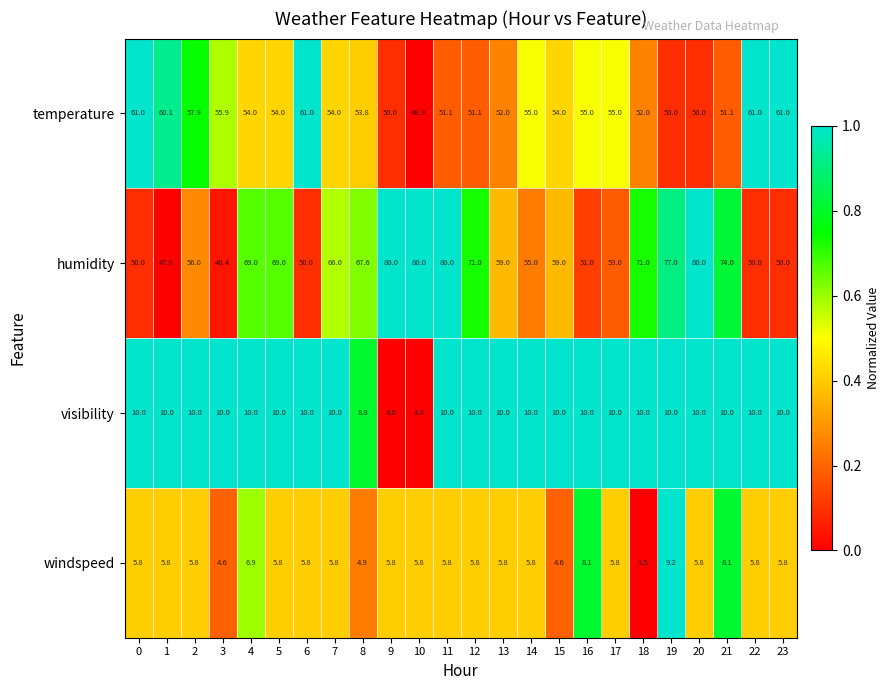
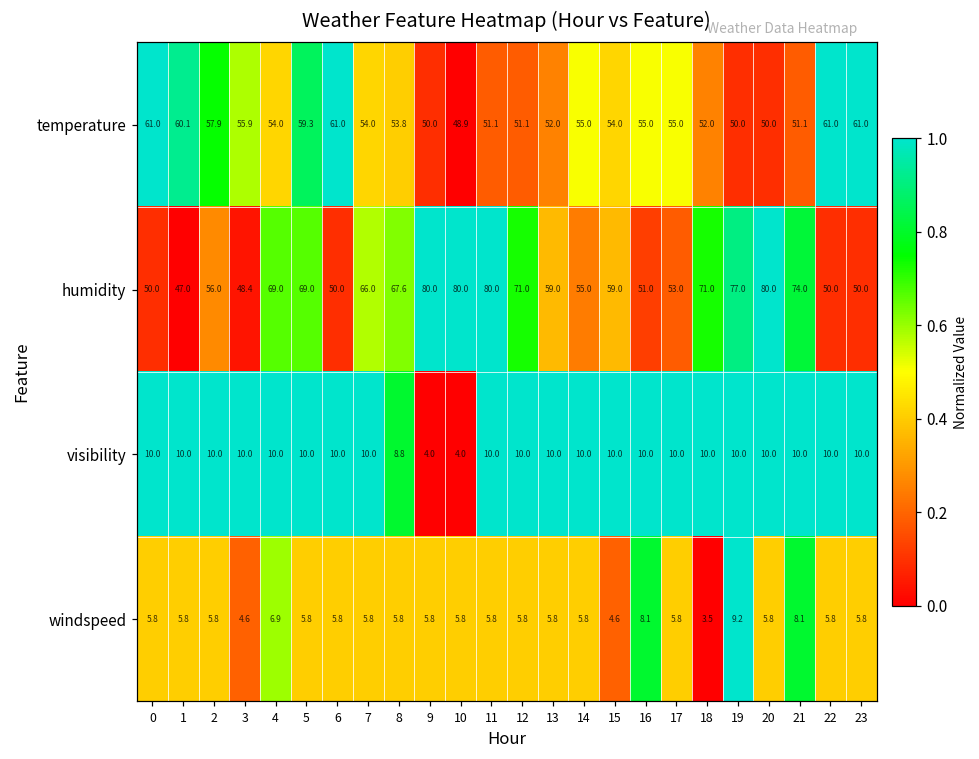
temperature, 5: 54.0 -> 59.3
windspeed, 8: 4.9 -> 5.8
